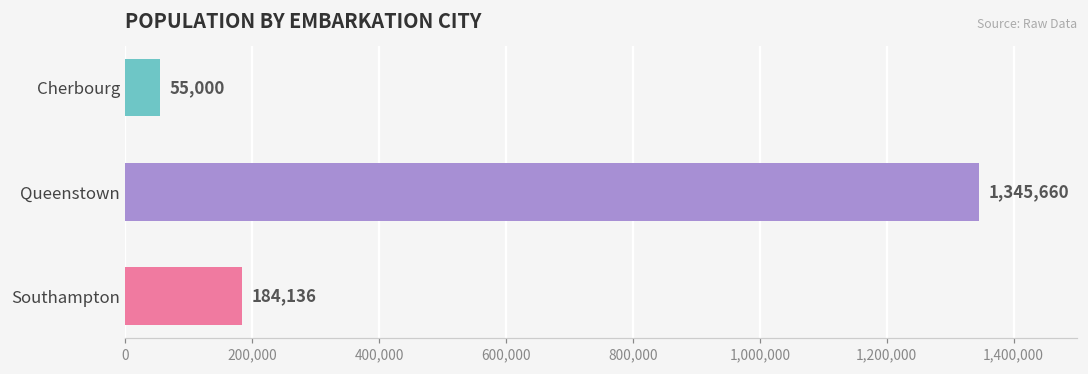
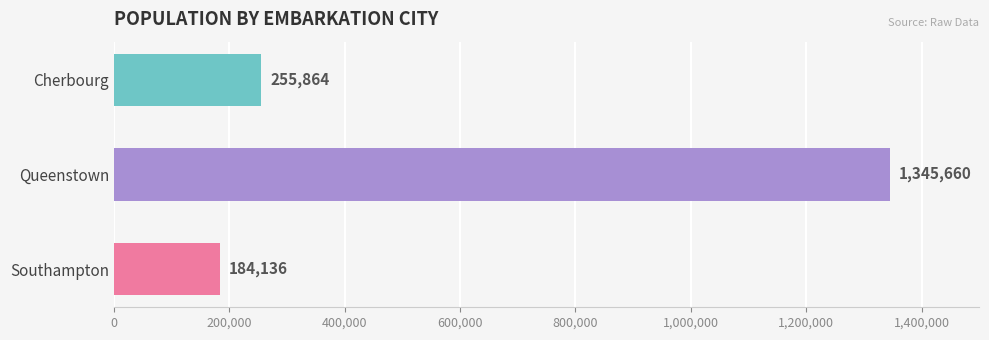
Cherbourg: 55,000 -> 255,864
